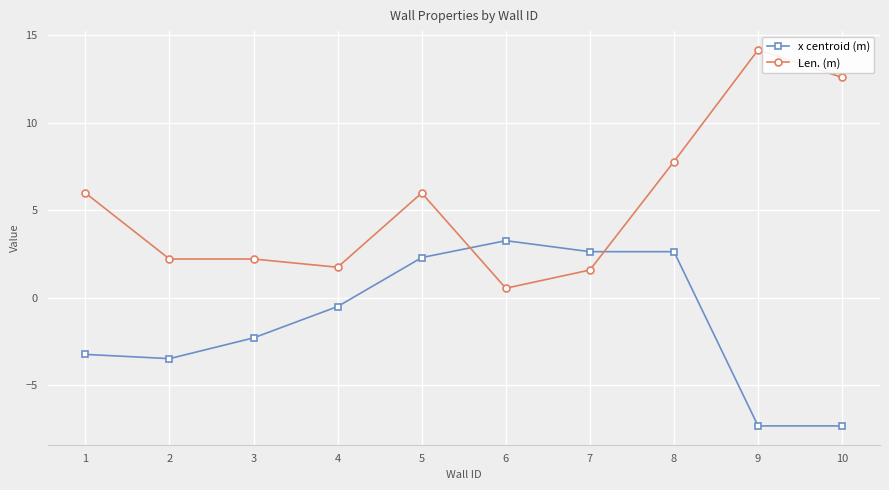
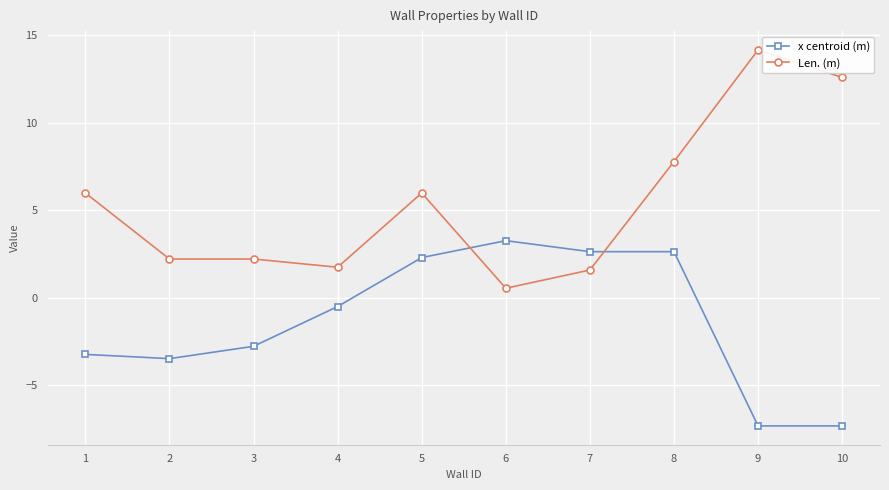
x centroid (m), 3: -2.3 -> -2.8
